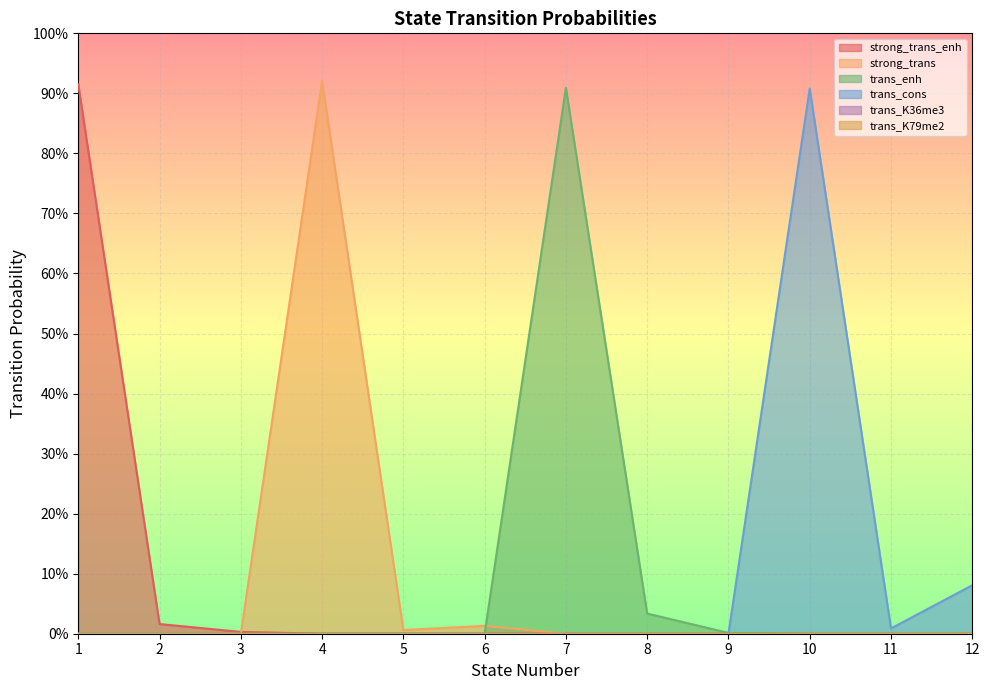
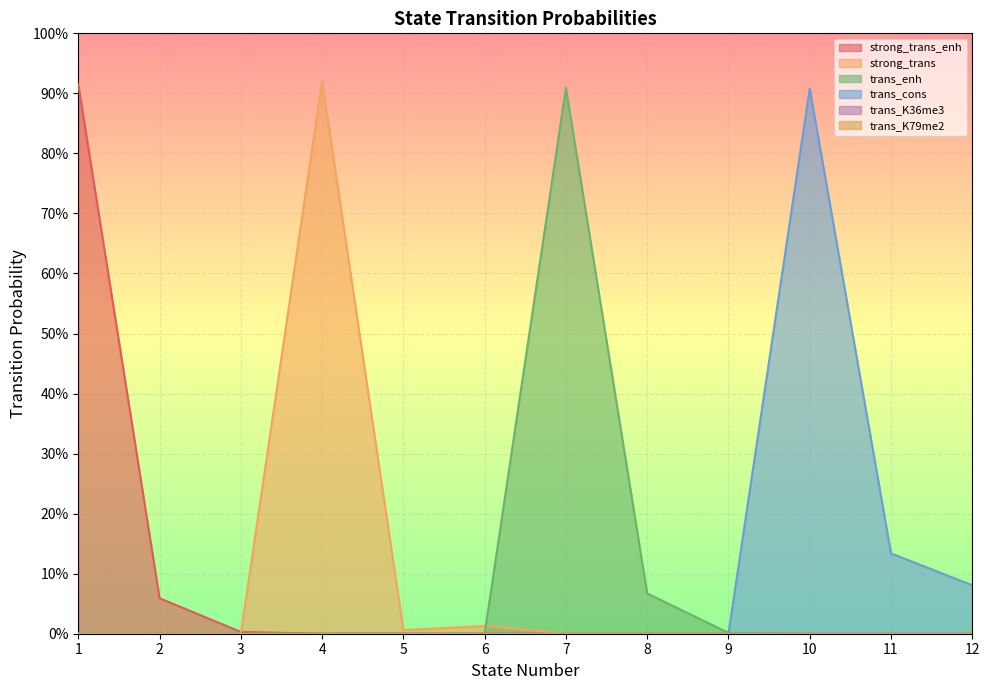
strong_trans_enh, 2: 2% -> 6%
trans_enh, 8: 3% -> 7%
trans_cons, 11: 1% -> 13%
